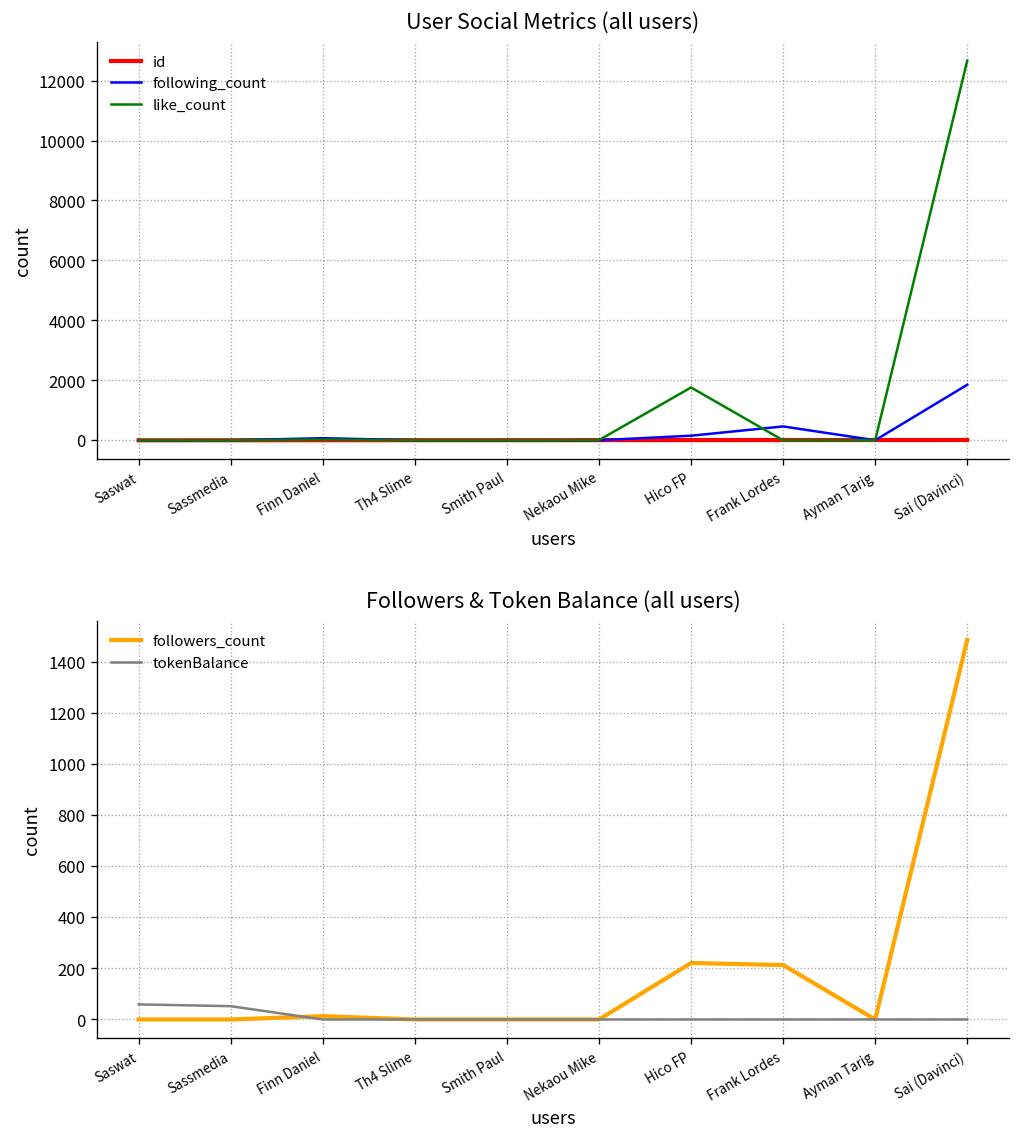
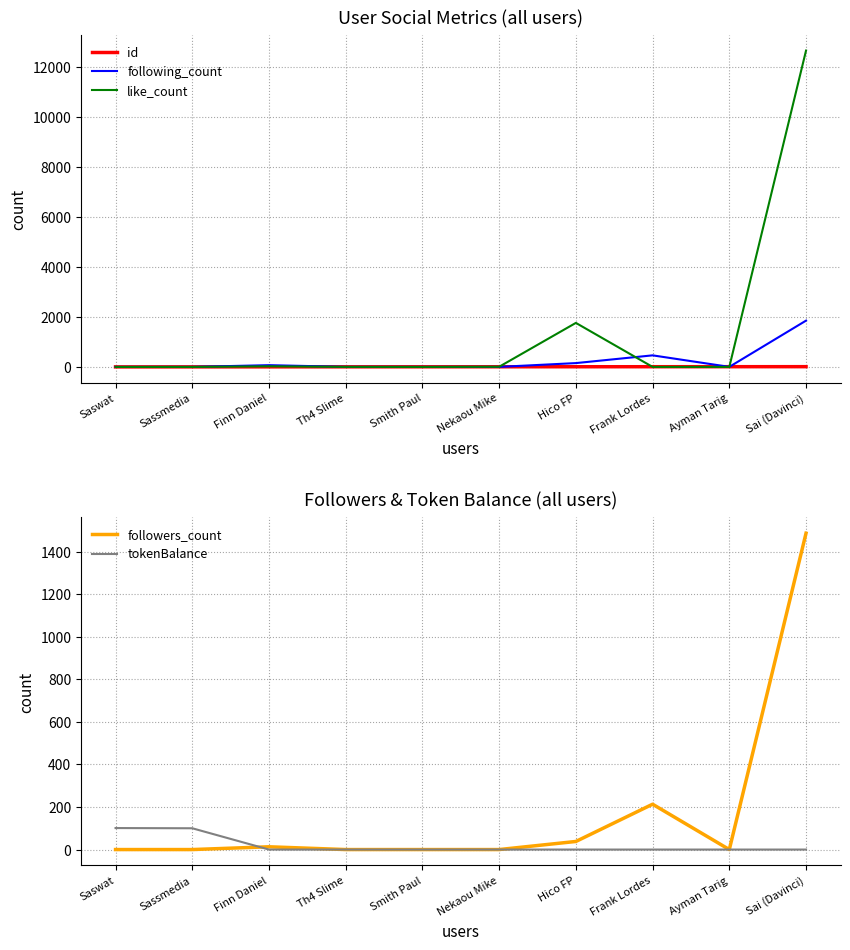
Followers & Token Balance (all users), tokenBalance, Saswat: 60 -> 100
Followers & Token Balance (all users), tokenBalance, Sassmedia: 50 -> 100
Followers & Token Balance (all users), followers_count, Hico FP: 220 -> 40
